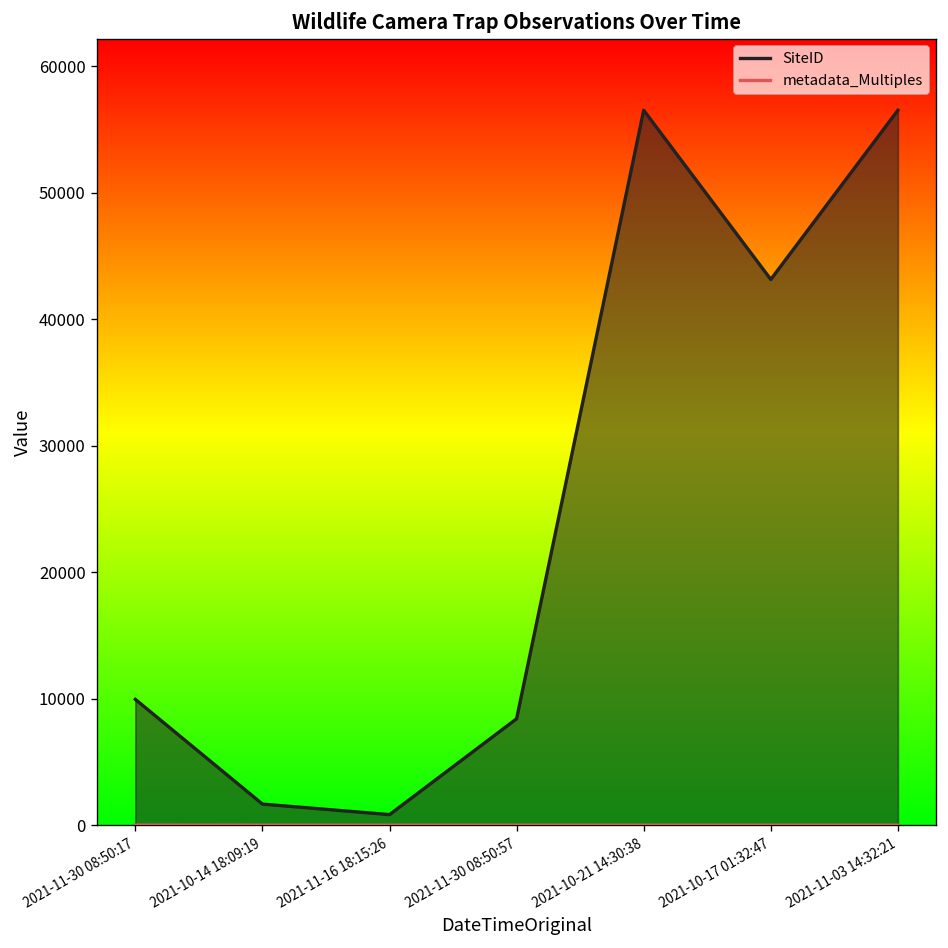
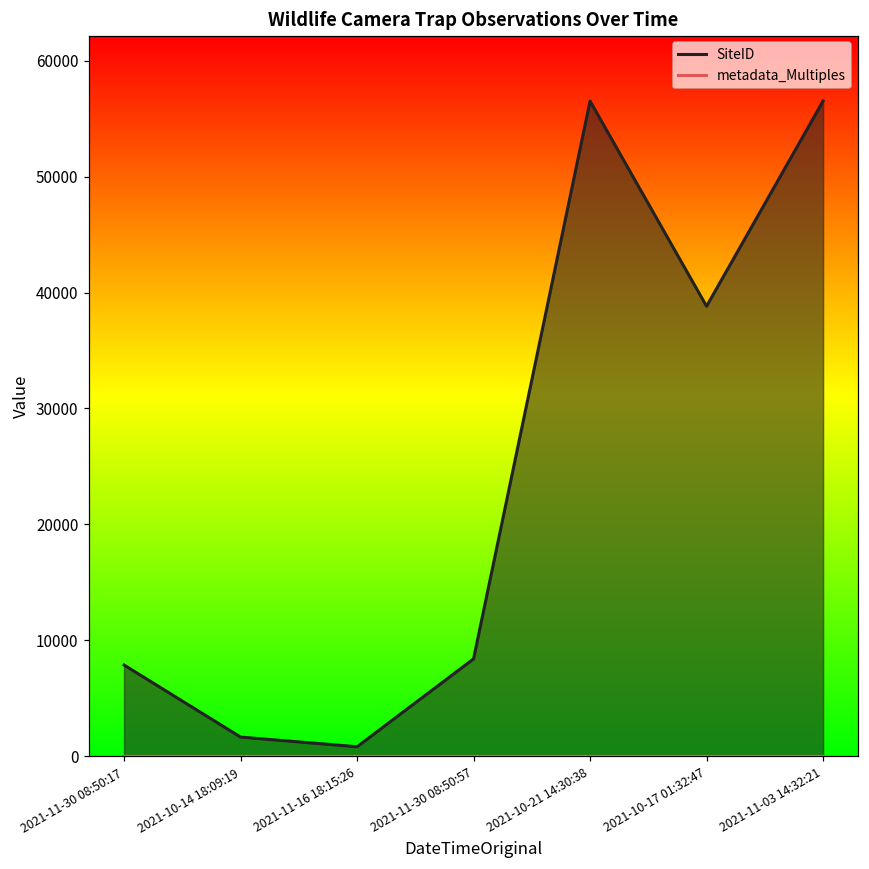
SiteID, 2021-11-30 08:50:17: 9900 -> 7900
SiteID, 2021-10-17 01:32:47: 43100 -> 38800
